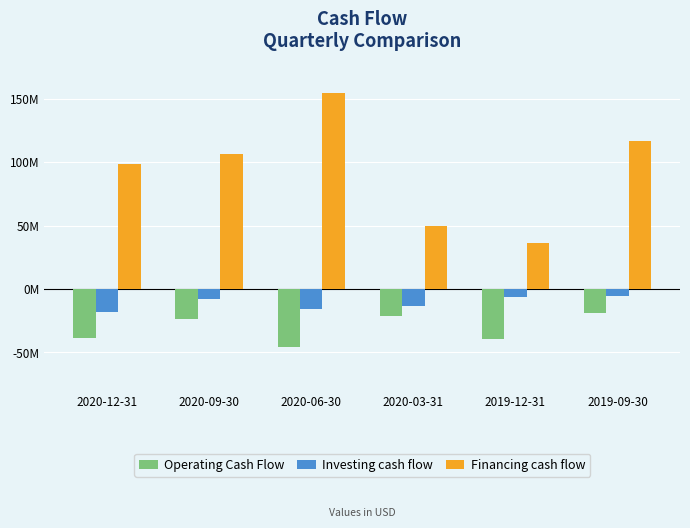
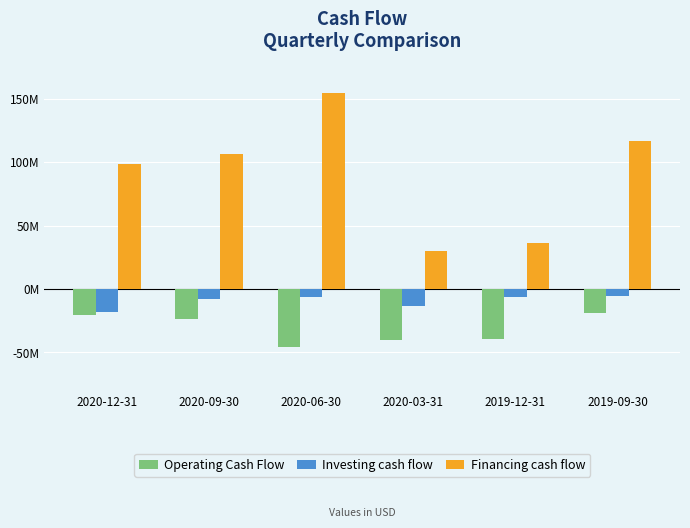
Operating Cash Flow, 2020-12-31: -38000000 -> -20000000
Investing cash flow, 2020-06-30: -16000000 -> -6000000
Operating Cash Flow, 2020-03-31: -21000000 -> -41000000
Financing cash flow, 2020-03-31: 49000000 -> 30000000
